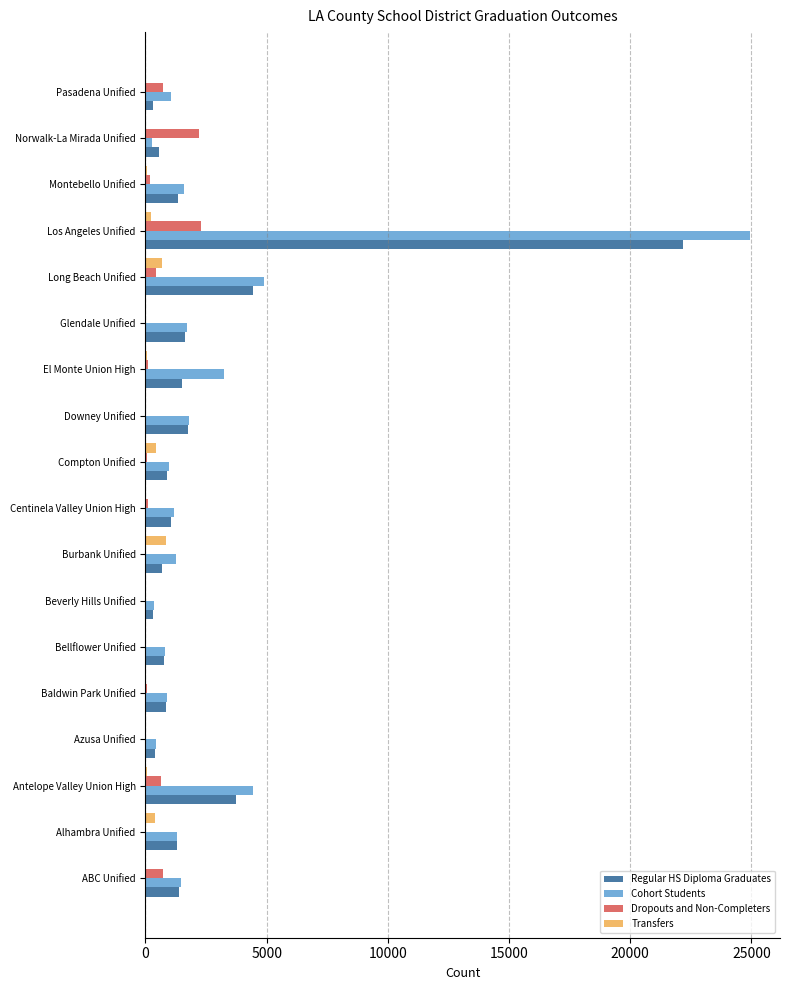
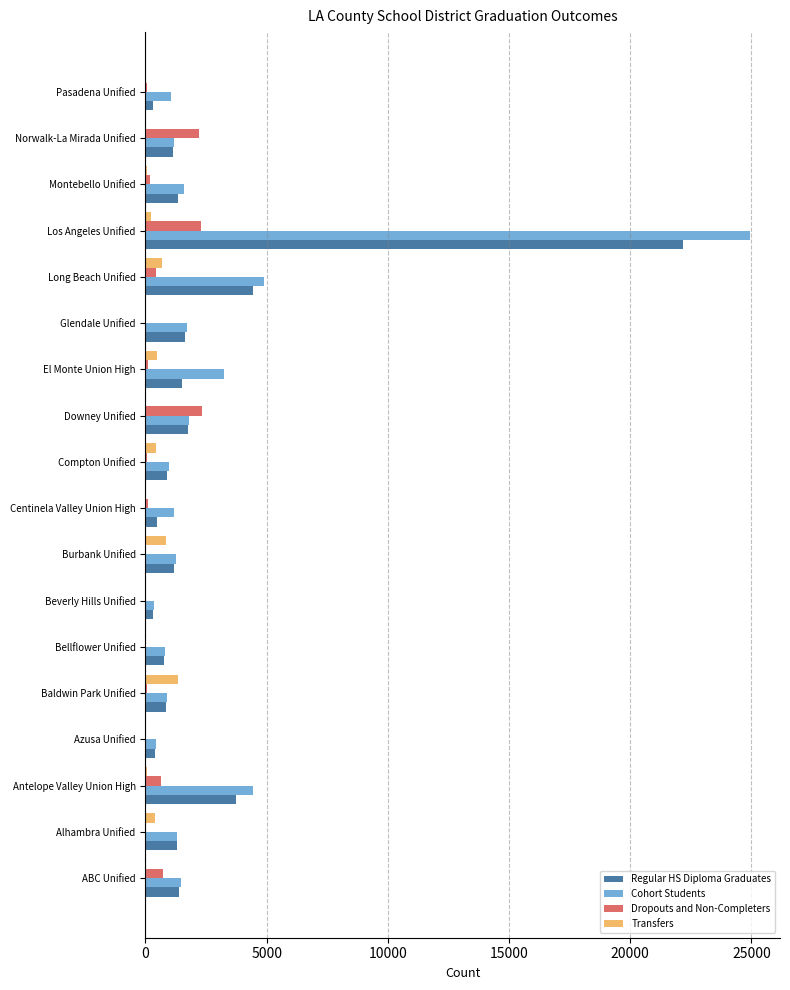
Dropouts and Non-Completers, Pasadena Unified: 700 -> 100
Cohort Students, Norwalk-La Mirada Unified: 300 -> 1200
Regular HS Diploma Graduates, Norwalk-La Mirada Unified: 600 -> 1100
Transfers, El Monte Union High: 0 -> 500
Dropouts and Non-Completers, Downey Unified: 0 -> 2300
Regular HS Diploma Graduates, Centinela Valley Union High: 1100 -> 500
Regular HS Diploma Graduates, Burbank Unified: 700 -> 1200
Transfers, Baldwin Park Unified: 0 -> 1300
